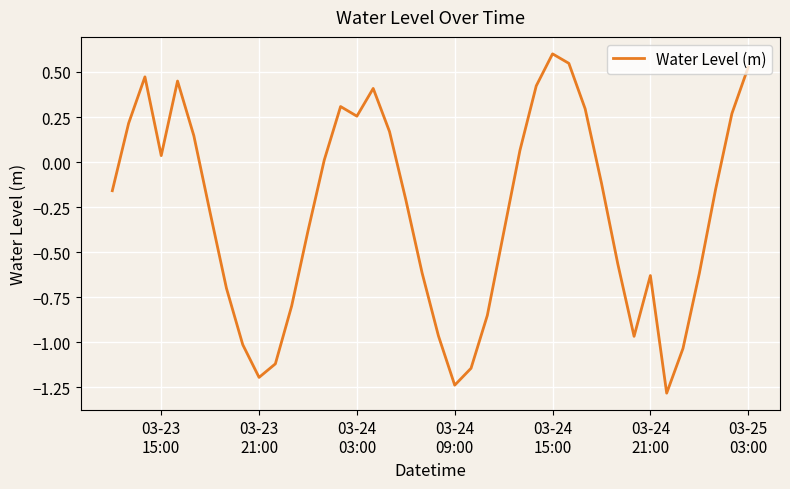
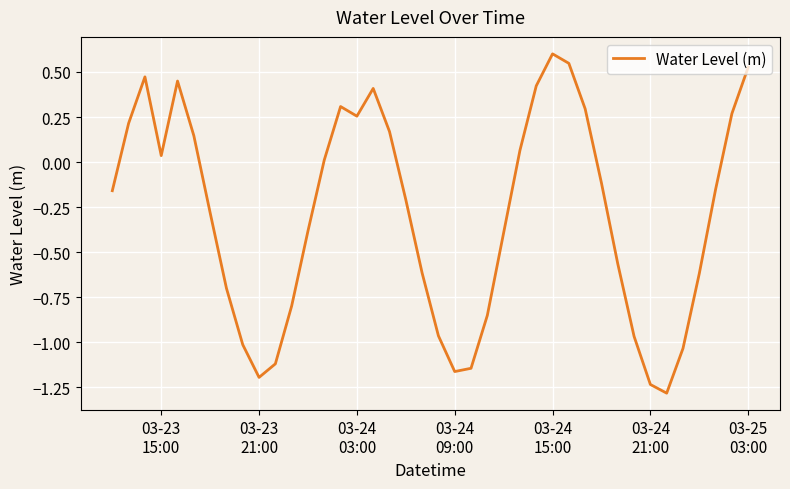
03-24 09:00: -1.24 -> -1.16
03-24 21:00: -0.63 -> -1.23
